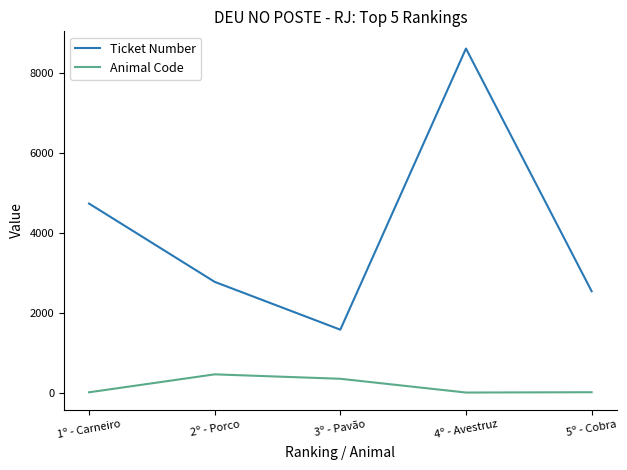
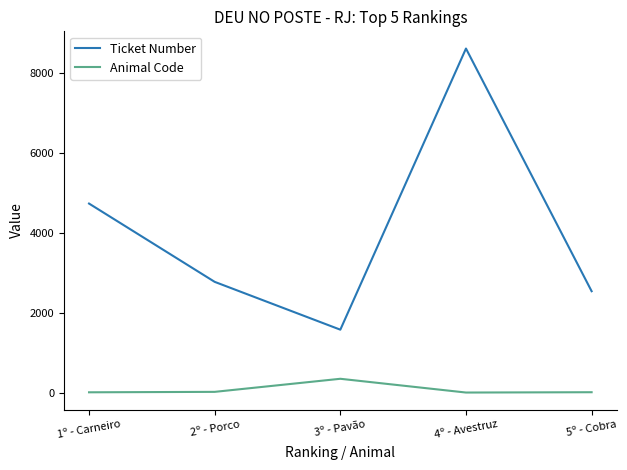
Animal Code, 2º - Porco: 500 -> 0
